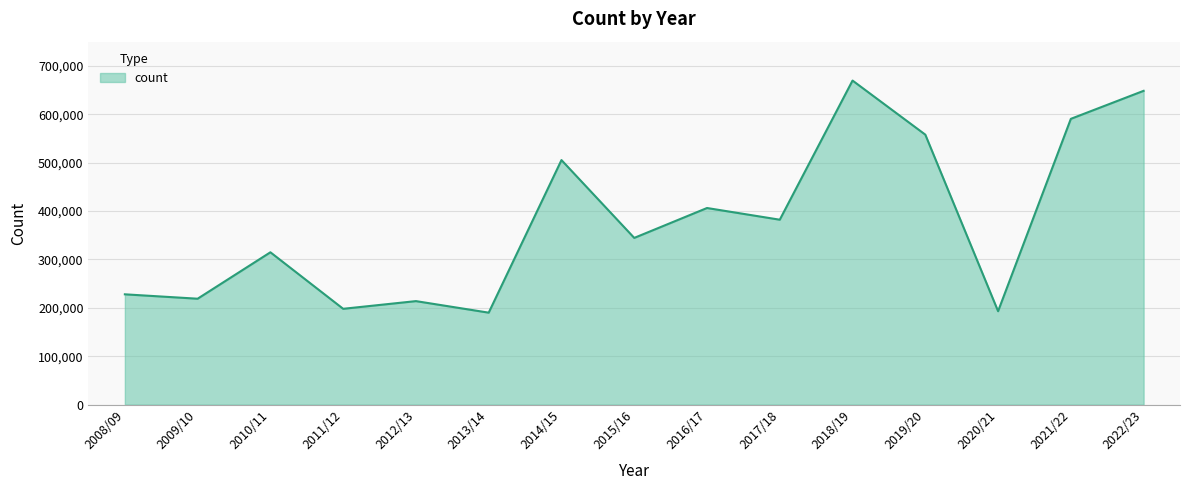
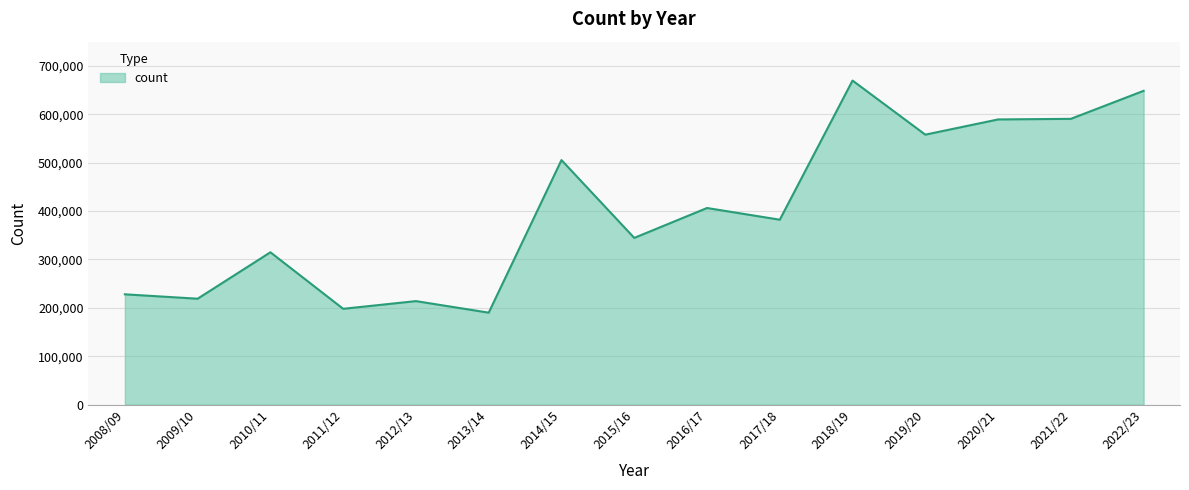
2020/21: 190,000 -> 590,000
